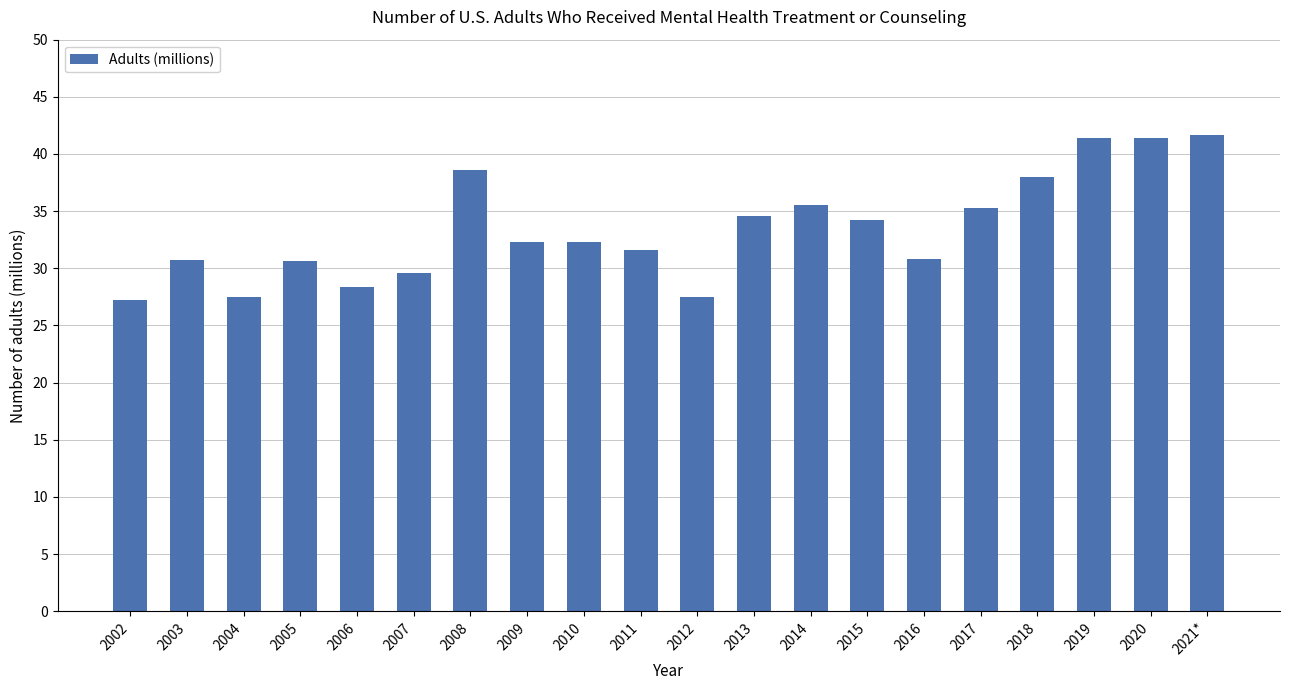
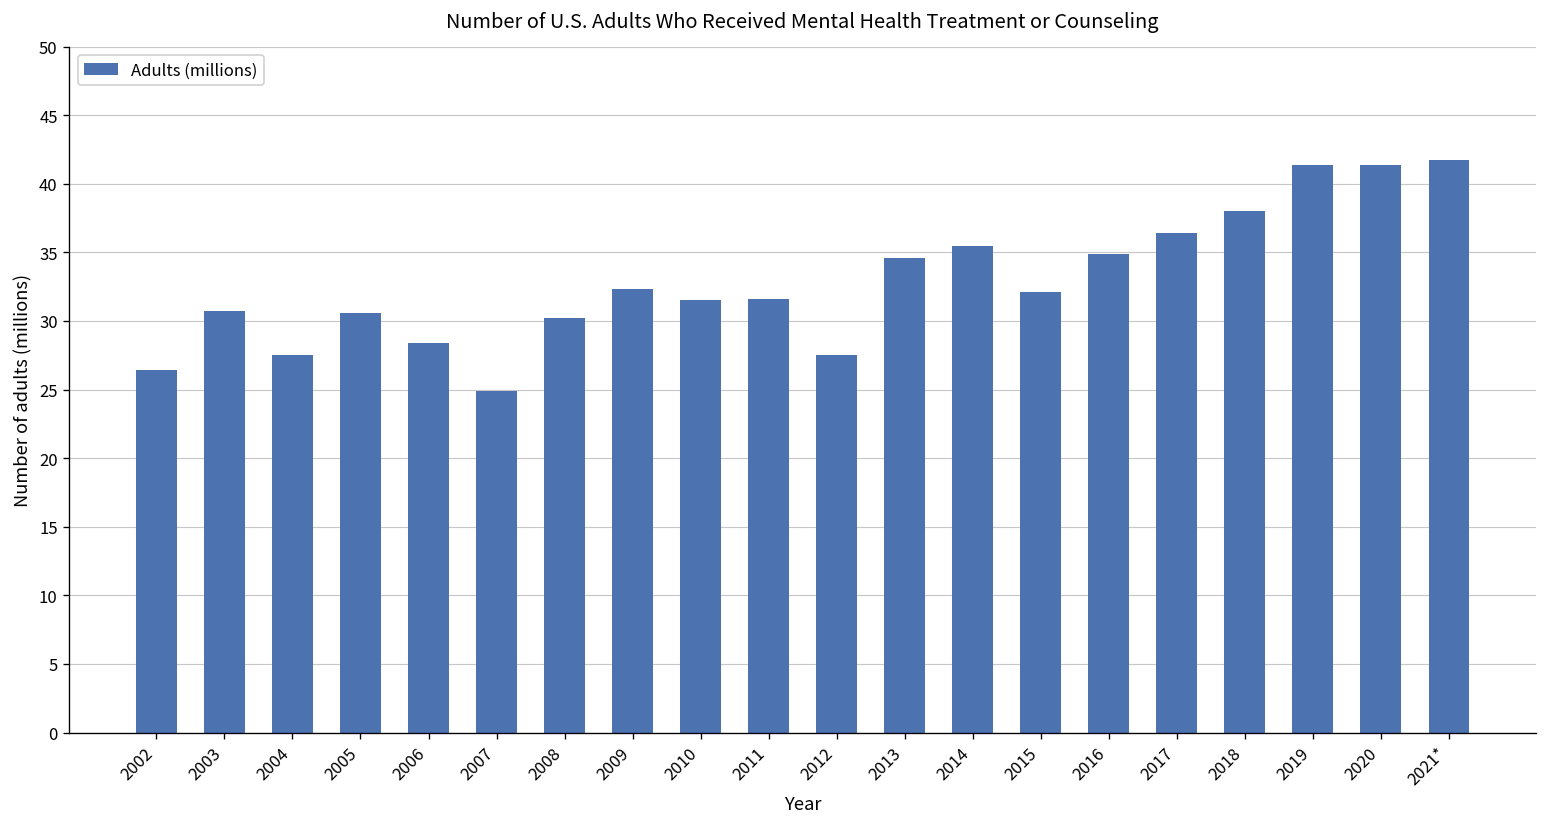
2002: 27.2 -> 26.4
2007: 29.6 -> 24.9
2008: 38.6 -> 30.2
2010: 32.3 -> 31.5
2015: 34.2 -> 32.1
2016: 30.8 -> 34.9
2017: 35.3 -> 36.4
